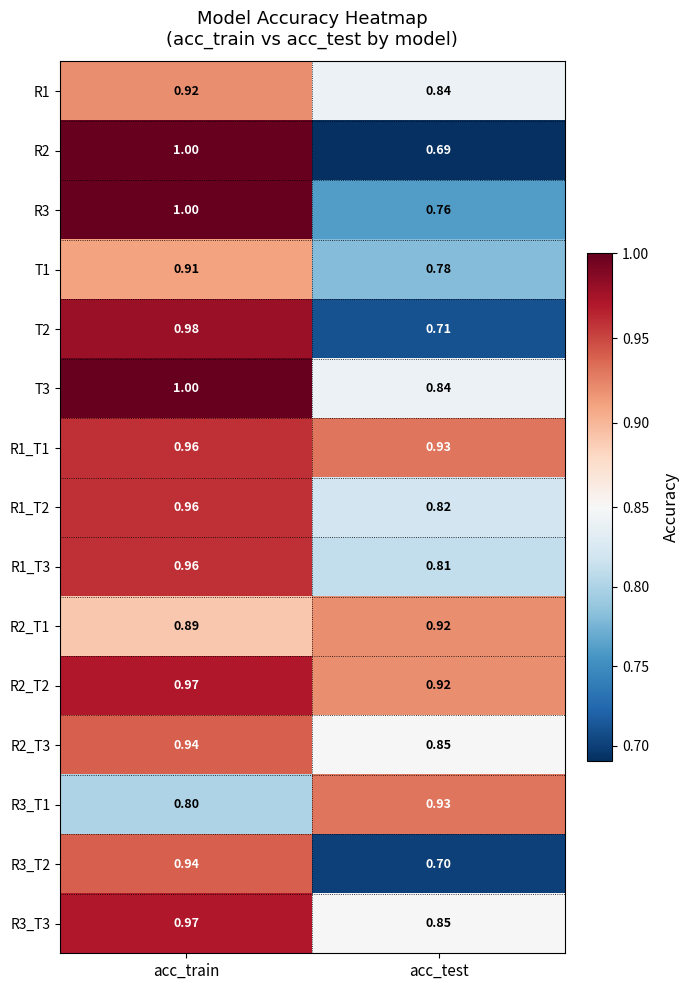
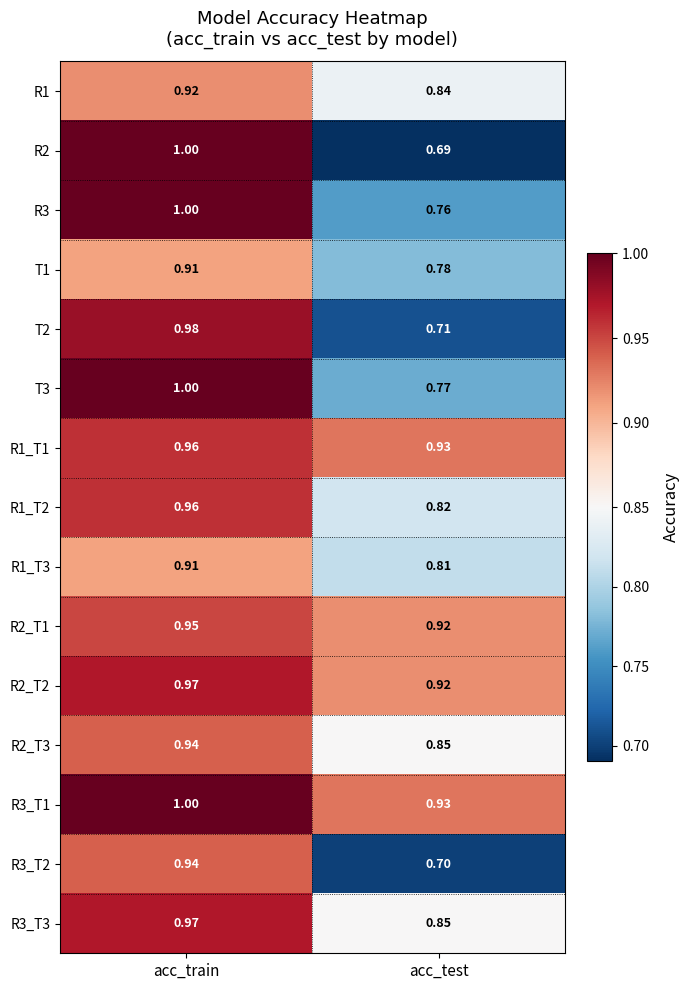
T3, acc_test: 0.84 -> 0.77
R1_T3, acc_train: 0.96 -> 0.91
R2_T1, acc_train: 0.89 -> 0.95
R3_T1, acc_train: 0.80 -> 1.00
